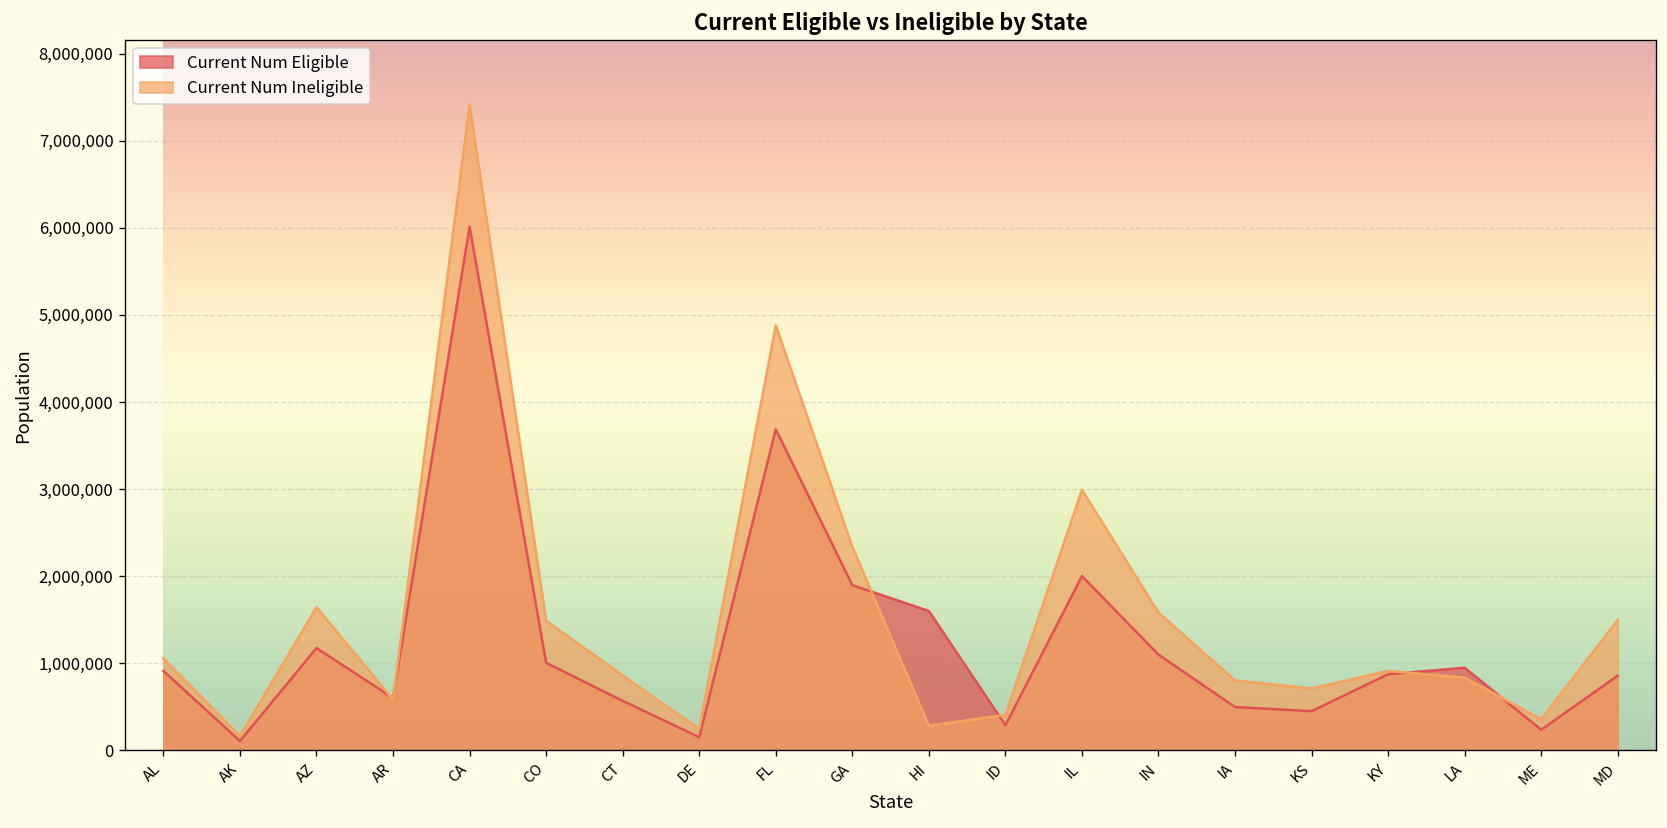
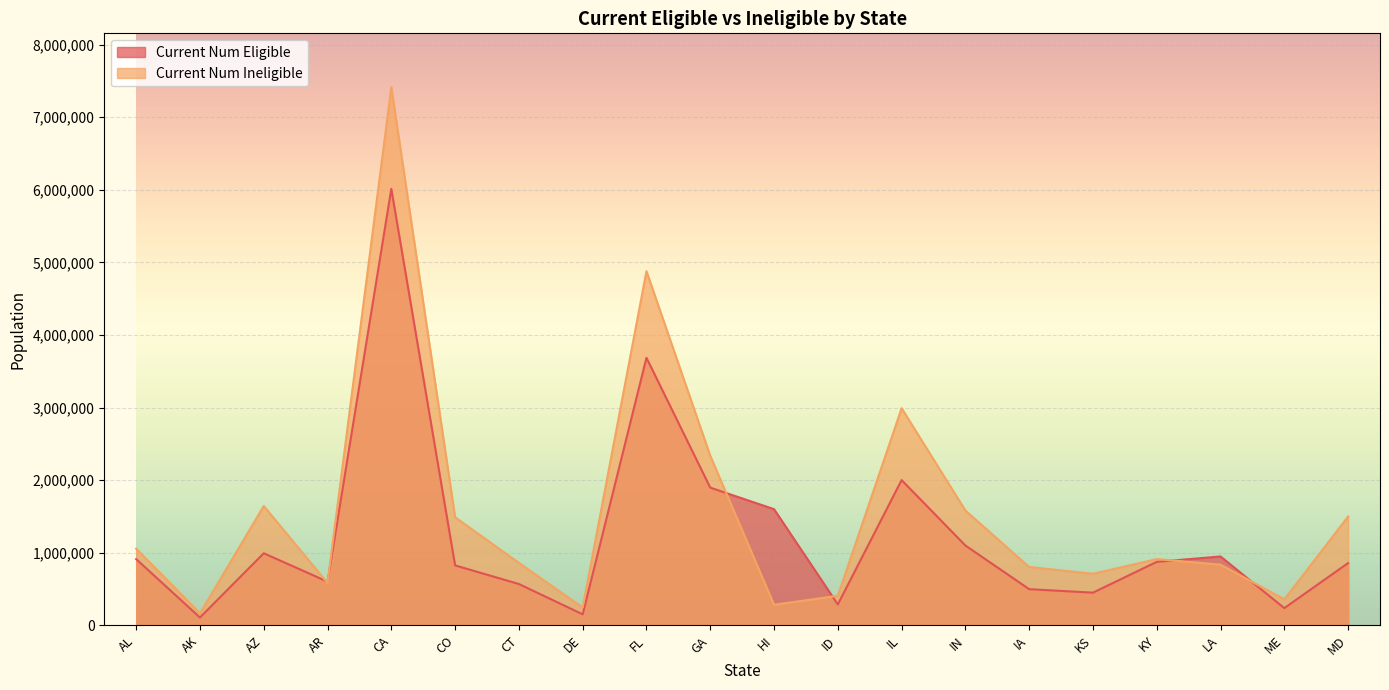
Current Num Eligible, AZ: 1,200,000 -> 1,000,000
Current Num Eligible, CO: 1,000,000 -> 800,000
